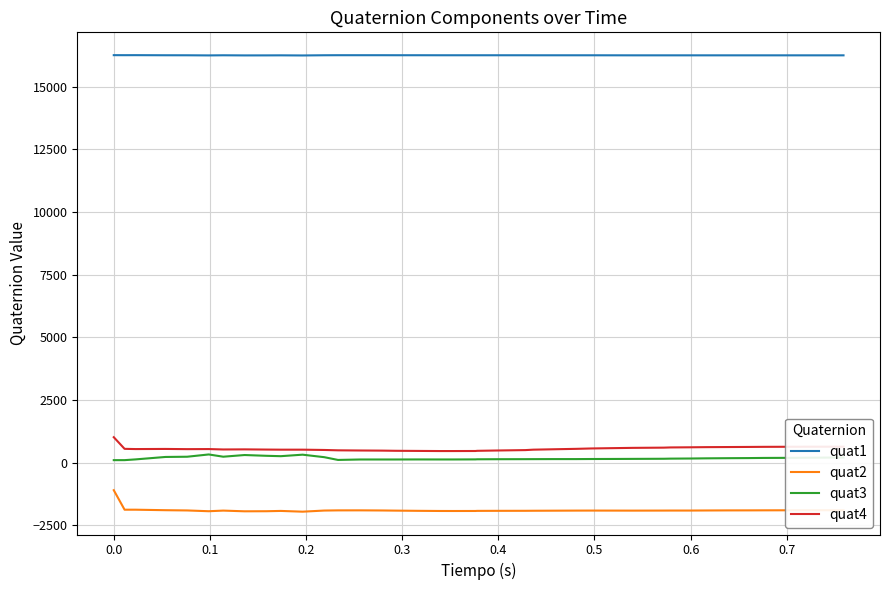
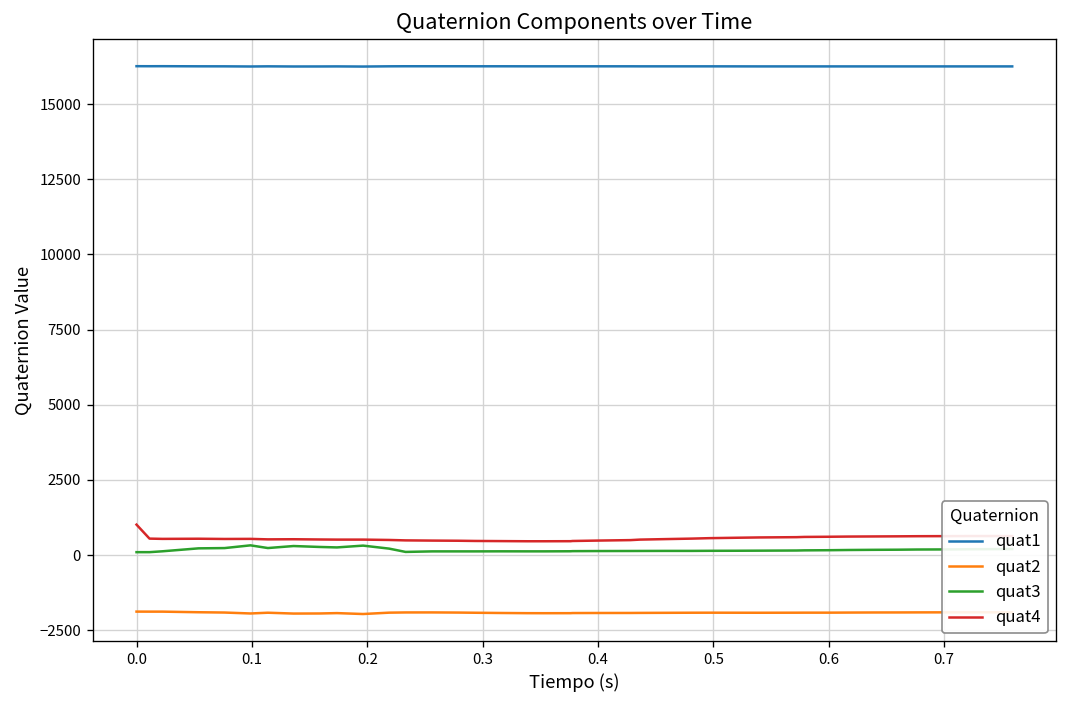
quat2, 0.0: -1100 -> -1900
